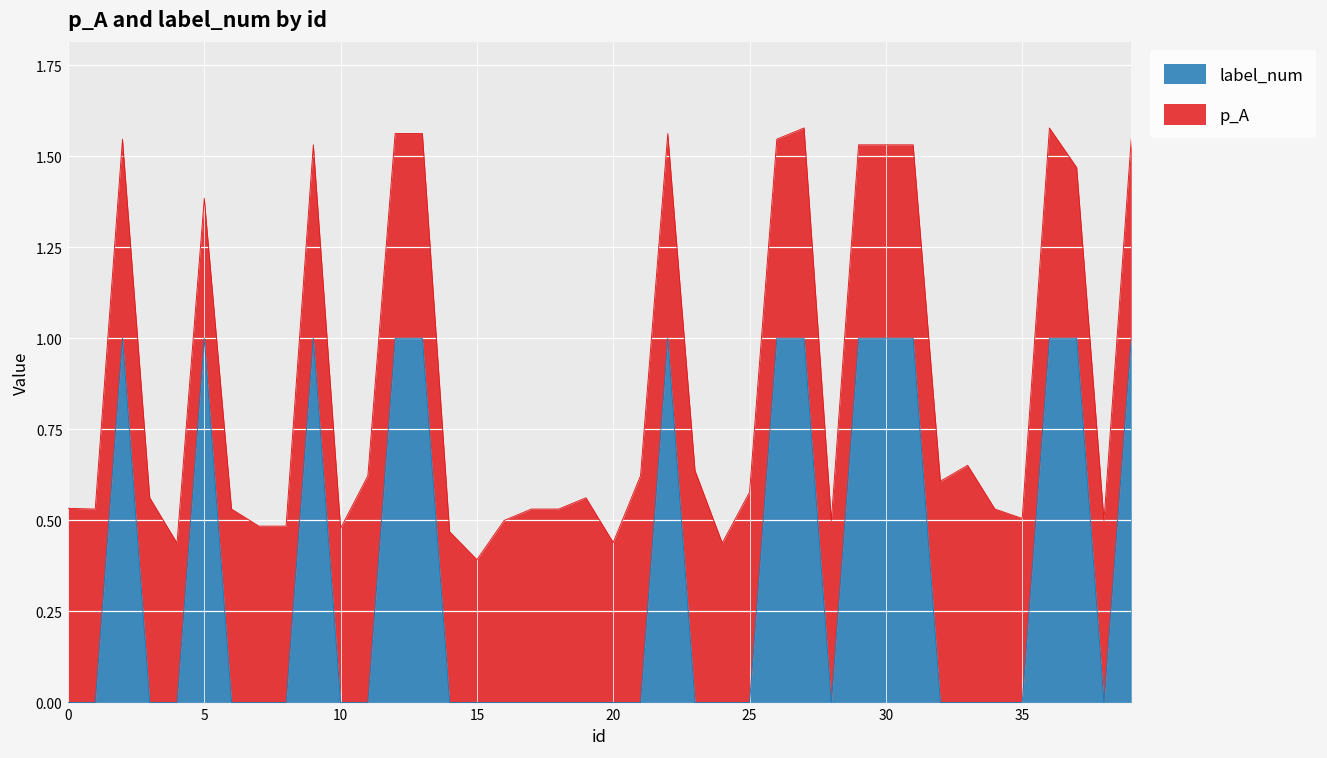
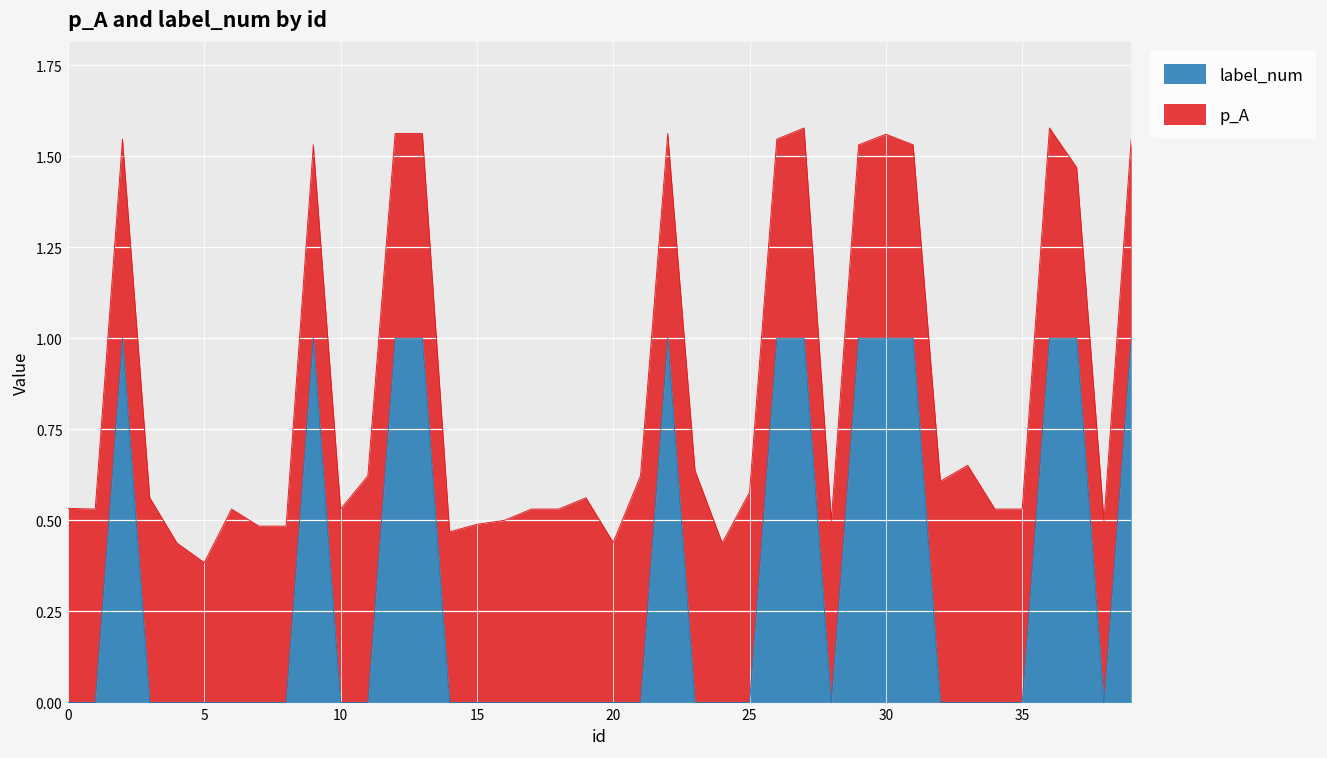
label_num, 5: 1 -> 0
p_A, 10: 0.48 -> 0.53
p_A, 15: 0.39 -> 0.49
p_A, 30: 0.53 -> 0.56
p_A, 35: 0.51 -> 0.53
